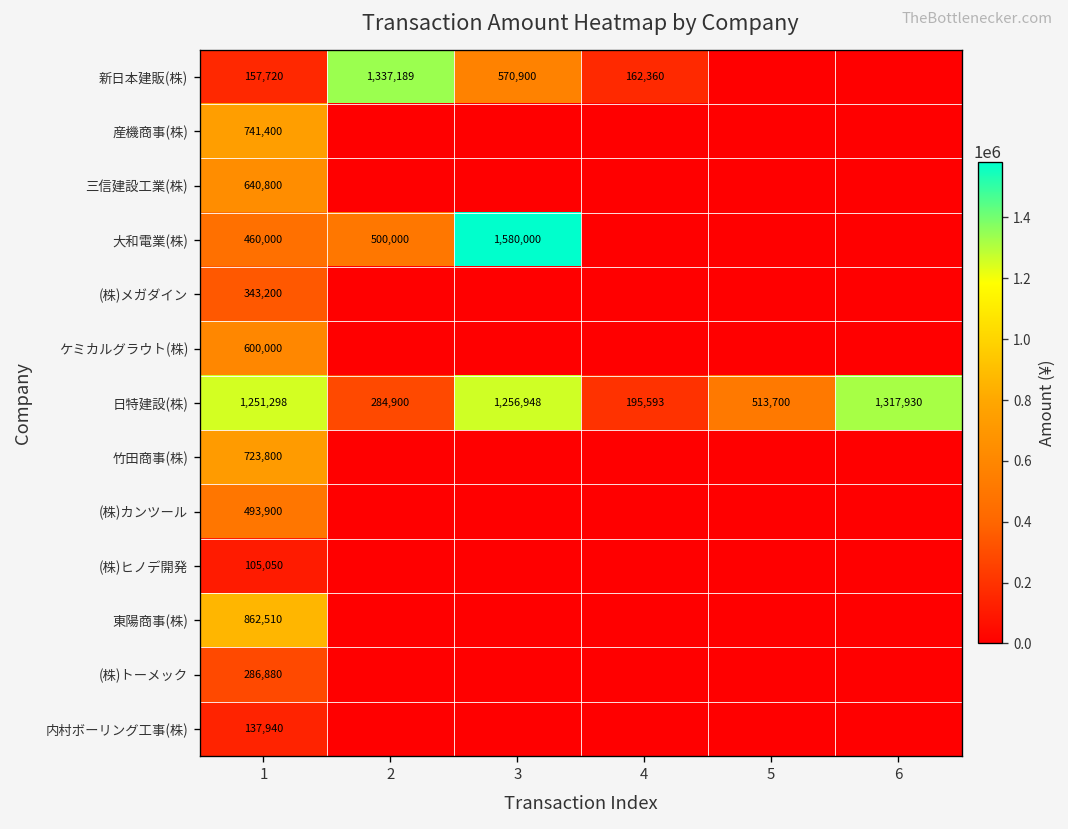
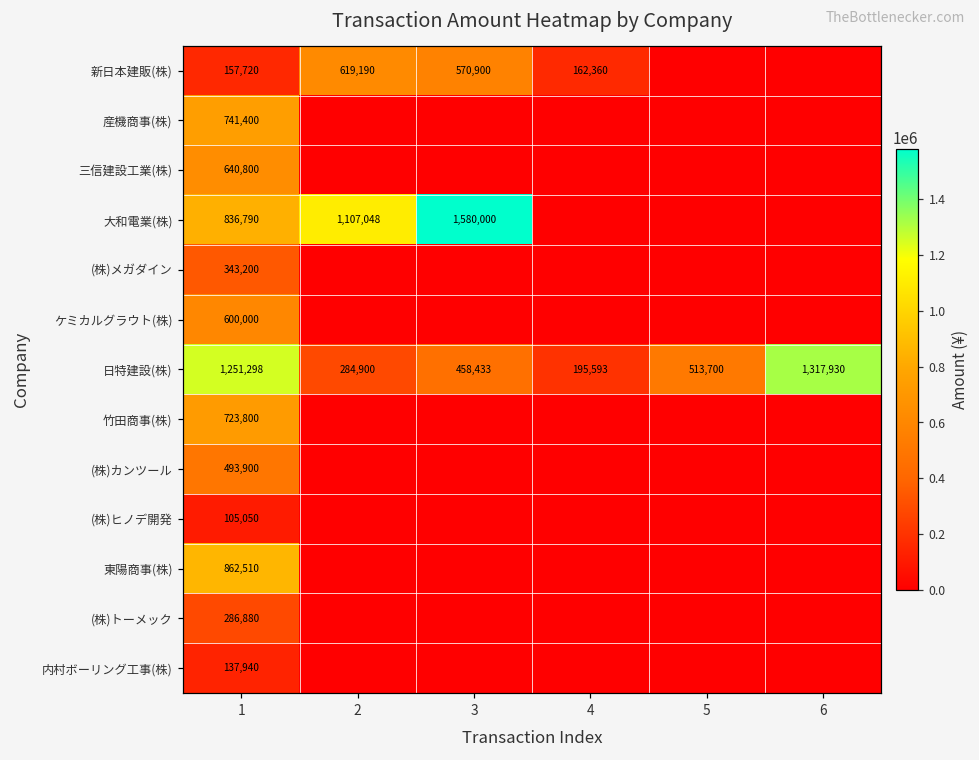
新日本建販(株), 2: 1,337,189 -> 619,190
大和電業(株), 1: 460,000 -> 836,790
大和電業(株), 2: 500,000 -> 1,107,048
日特建設(株), 3: 1,256,948 -> 458,433
